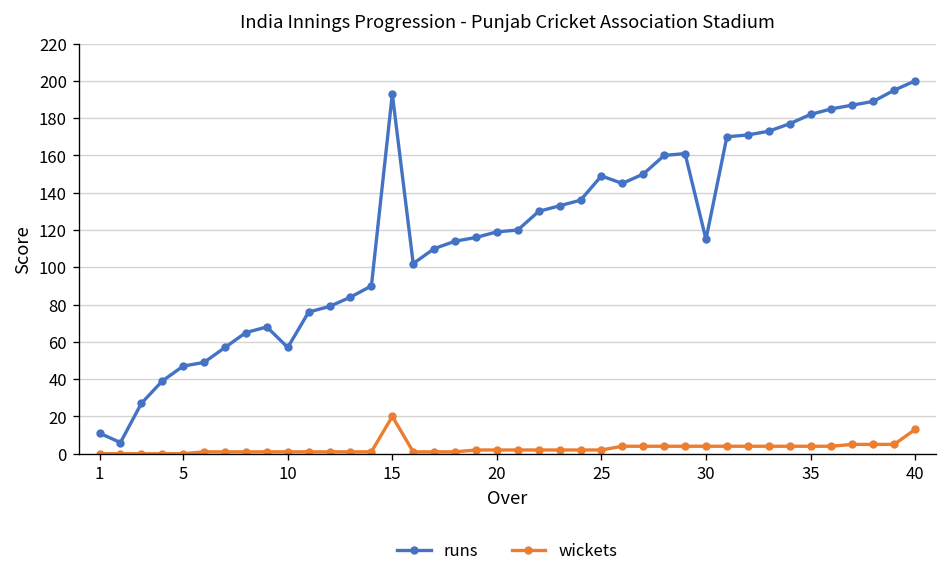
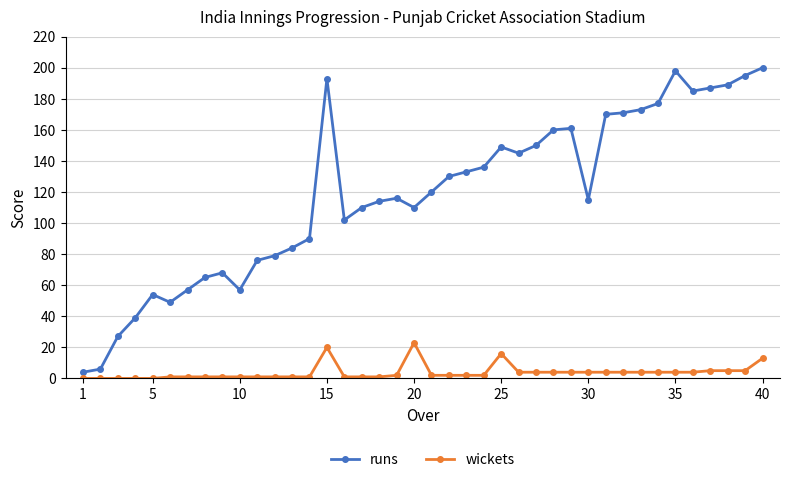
runs, 1: 11 -> 4
runs, 5: 47 -> 54
runs, 20: 119 -> 110
wickets, 20: 2 -> 23
wickets, 25: 2 -> 16
runs, 35: 182 -> 198
